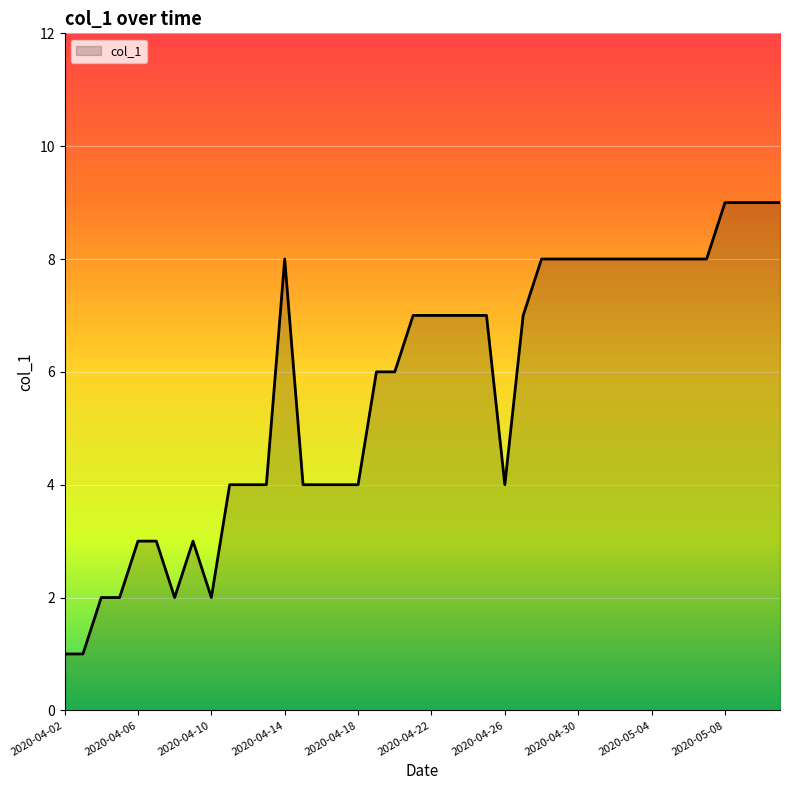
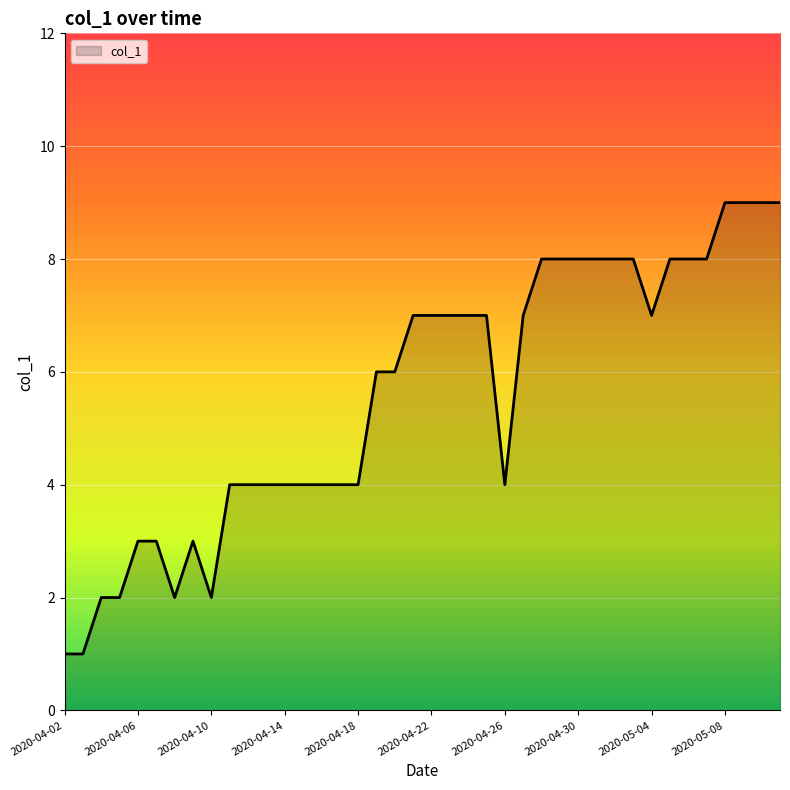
2020-04-14: 8 -> 4
2020-05-04: 8 -> 7
